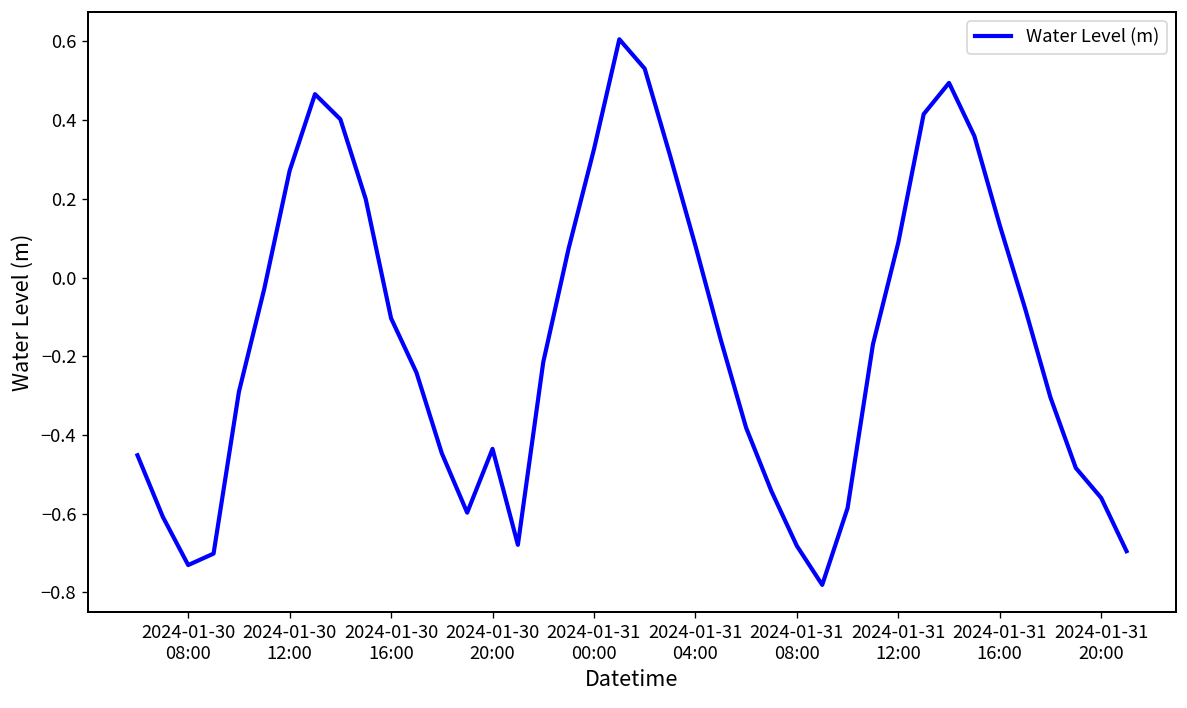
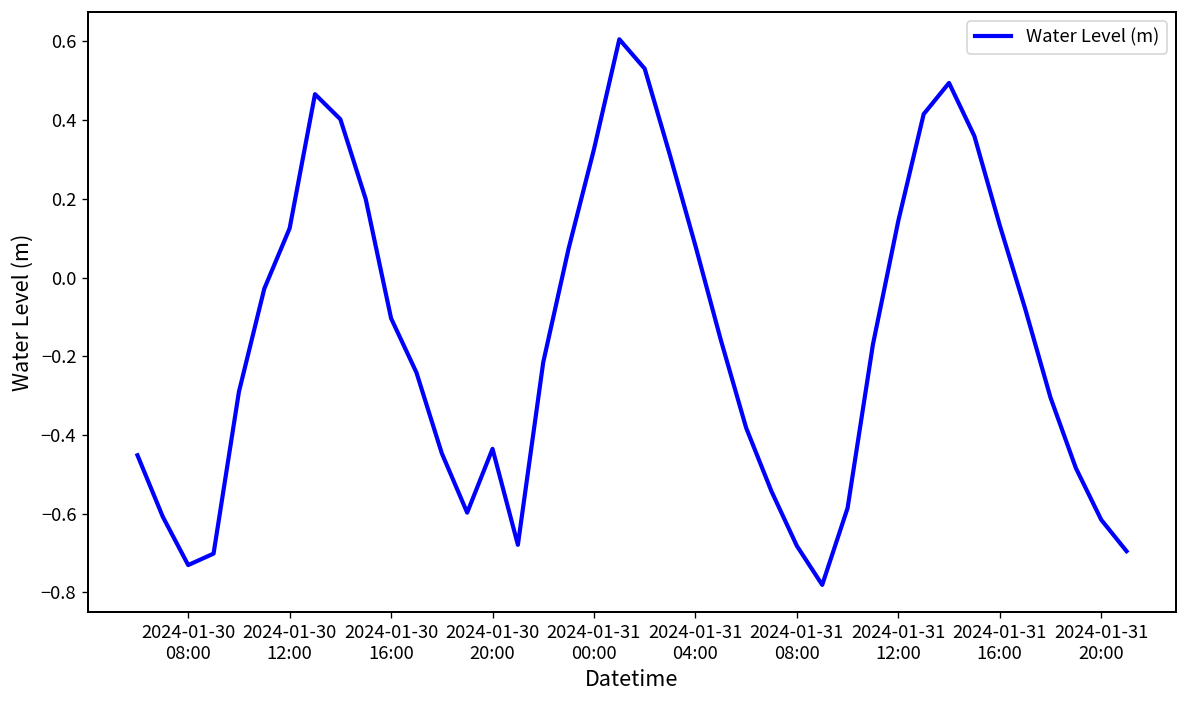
2024-01-30 12:00: 0.27 -> 0.13
2024-01-31 12:00: 0.09 -> 0.14
2024-01-31 20:00: -0.56 -> -0.62
